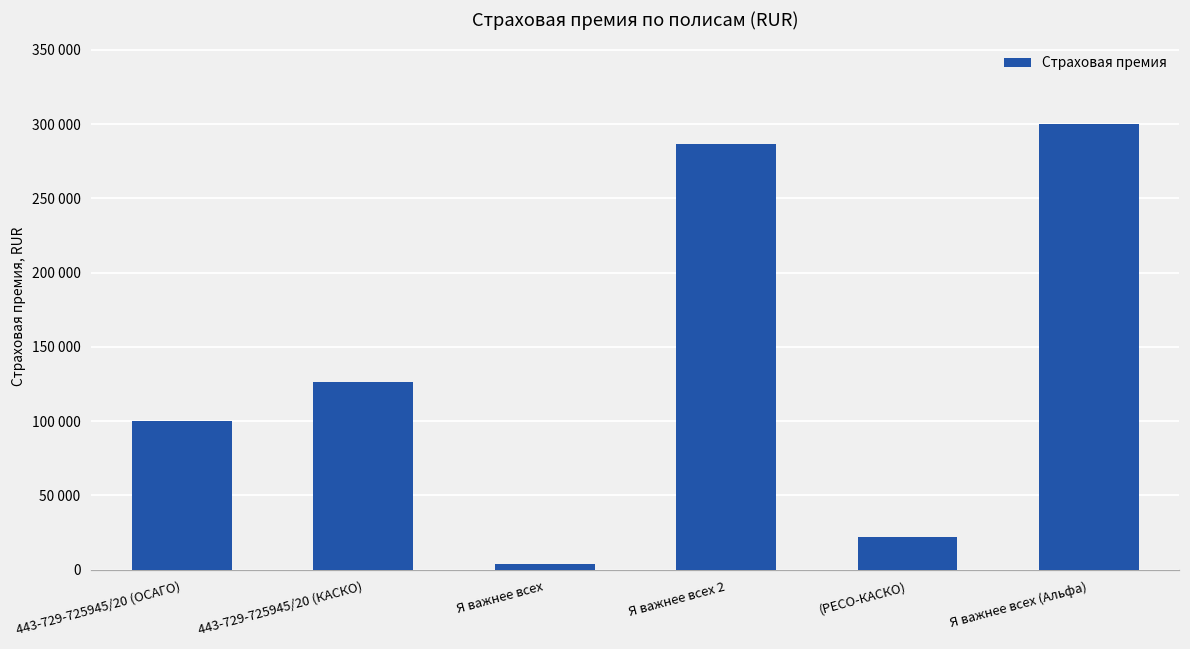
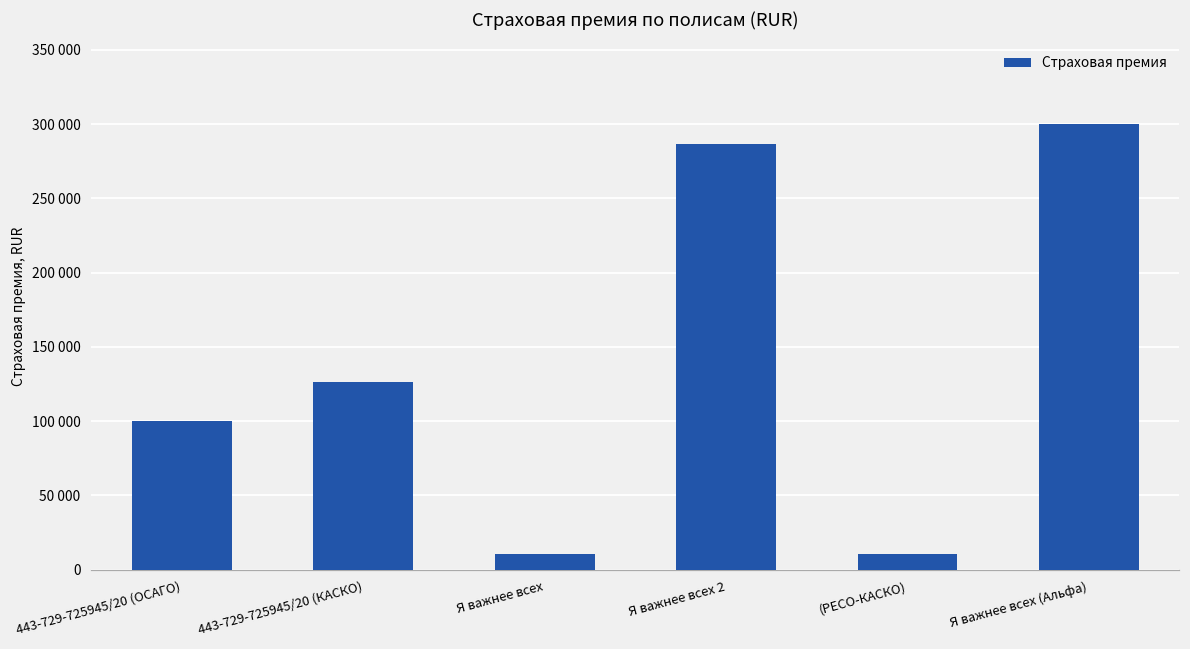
Я важнее всех: 4000 -> 11000
(РЕСО-КАСКО): 22000 -> 10000
